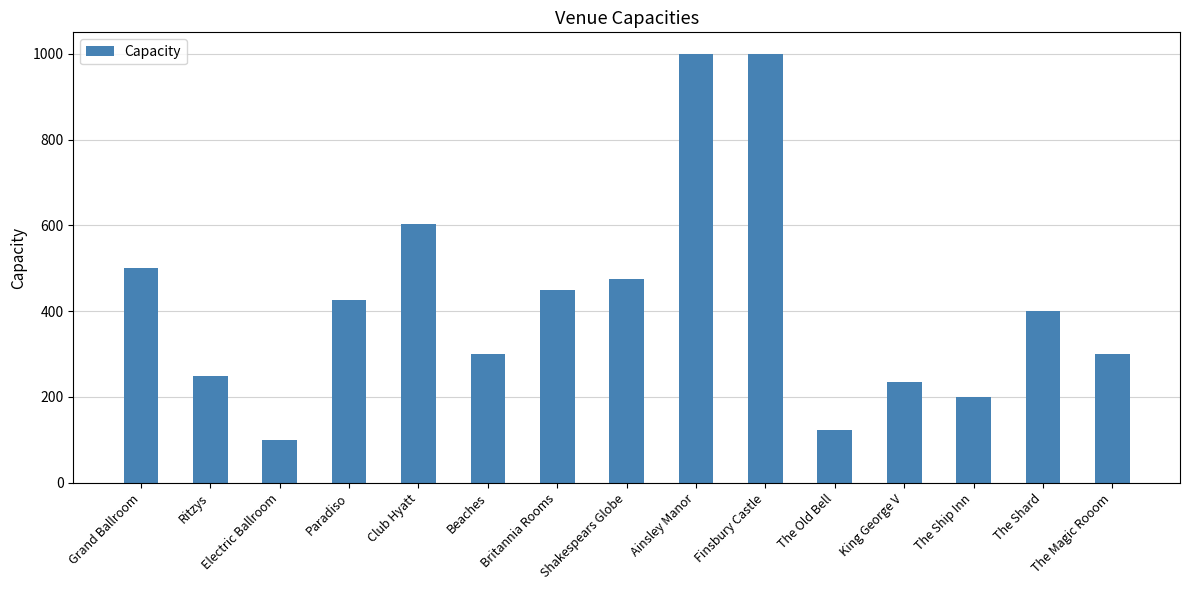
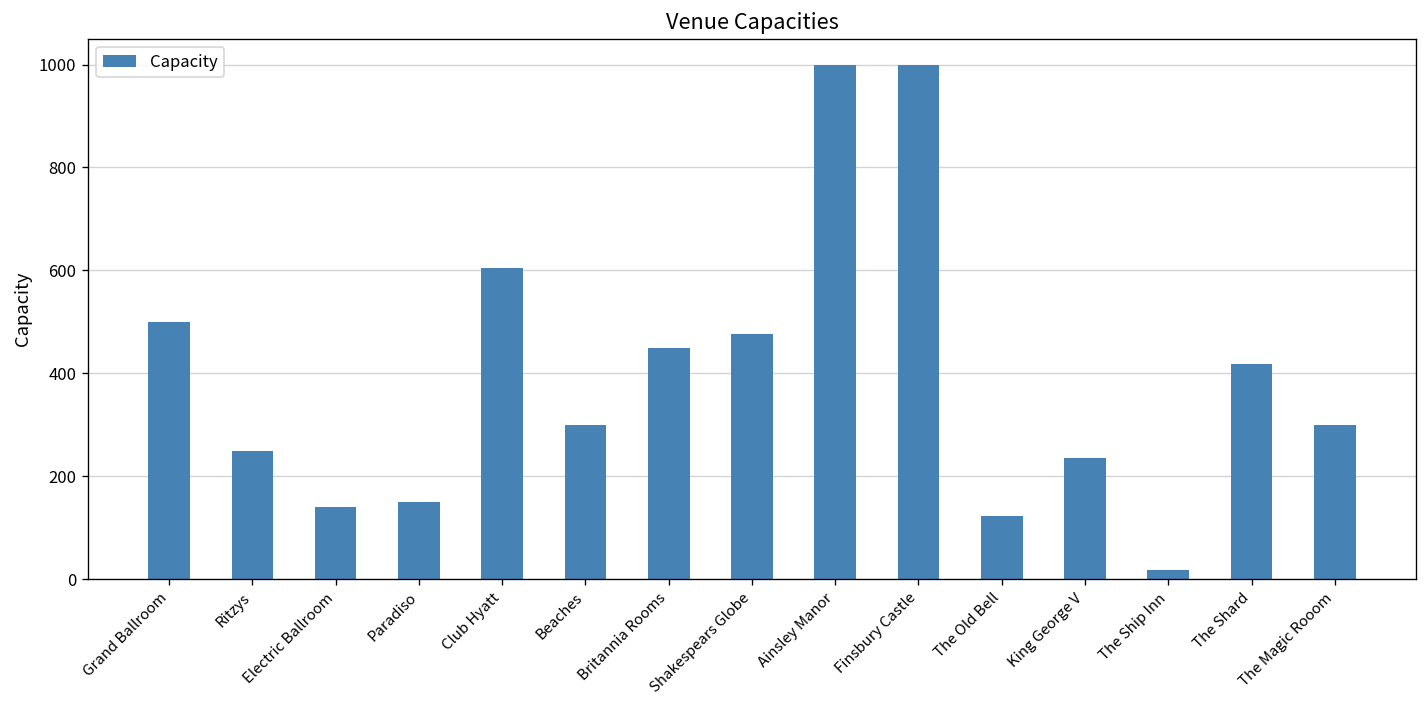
Electric Ballroom: 100 -> 140
Paradiso: 430 -> 150
The Ship Inn: 200 -> 20
The Shard: 400 -> 420
